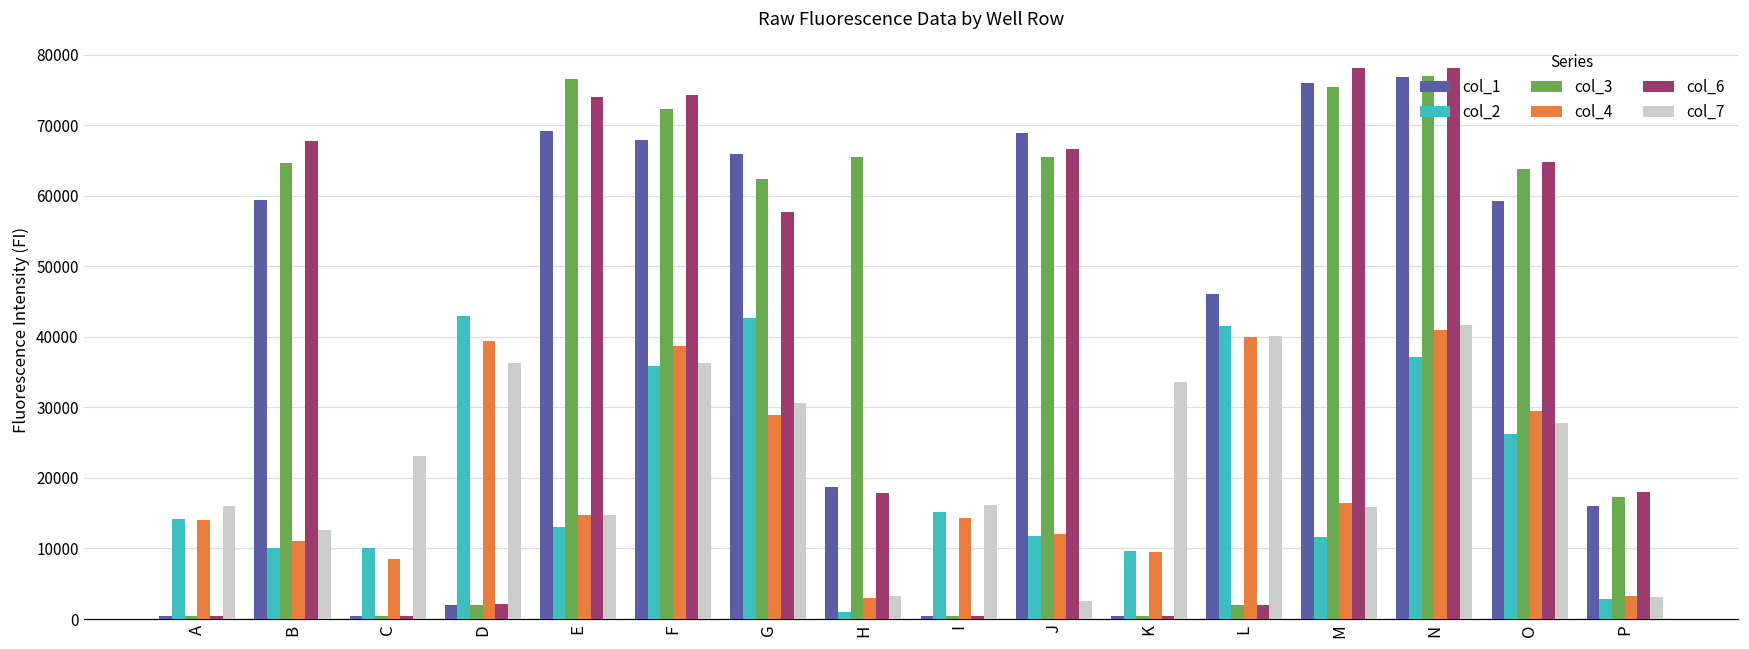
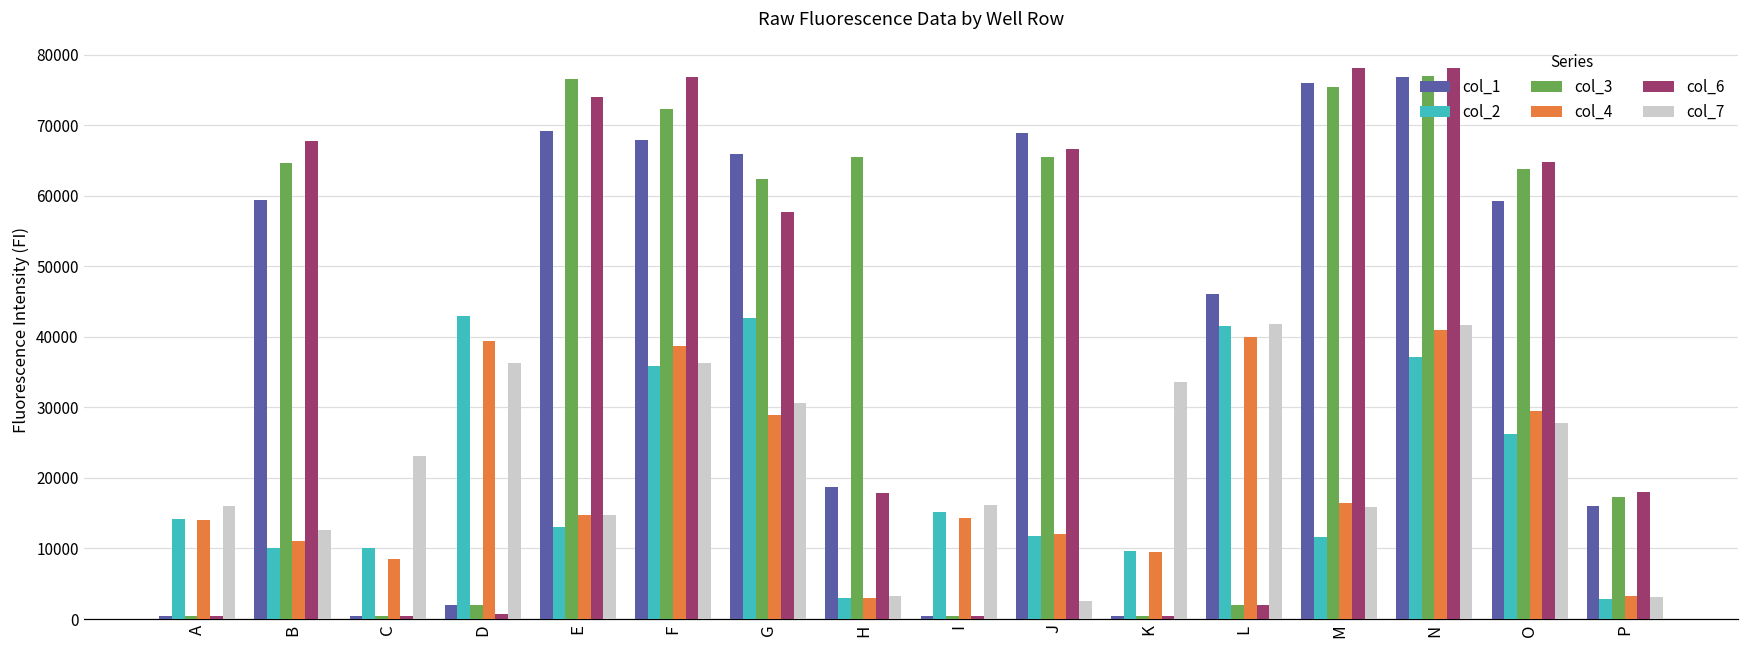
col_6, D: 2000 -> 1000
col_6, F: 74000 -> 77000
col_2, H: 1000 -> 3000
col_7, L: 40000 -> 42000
